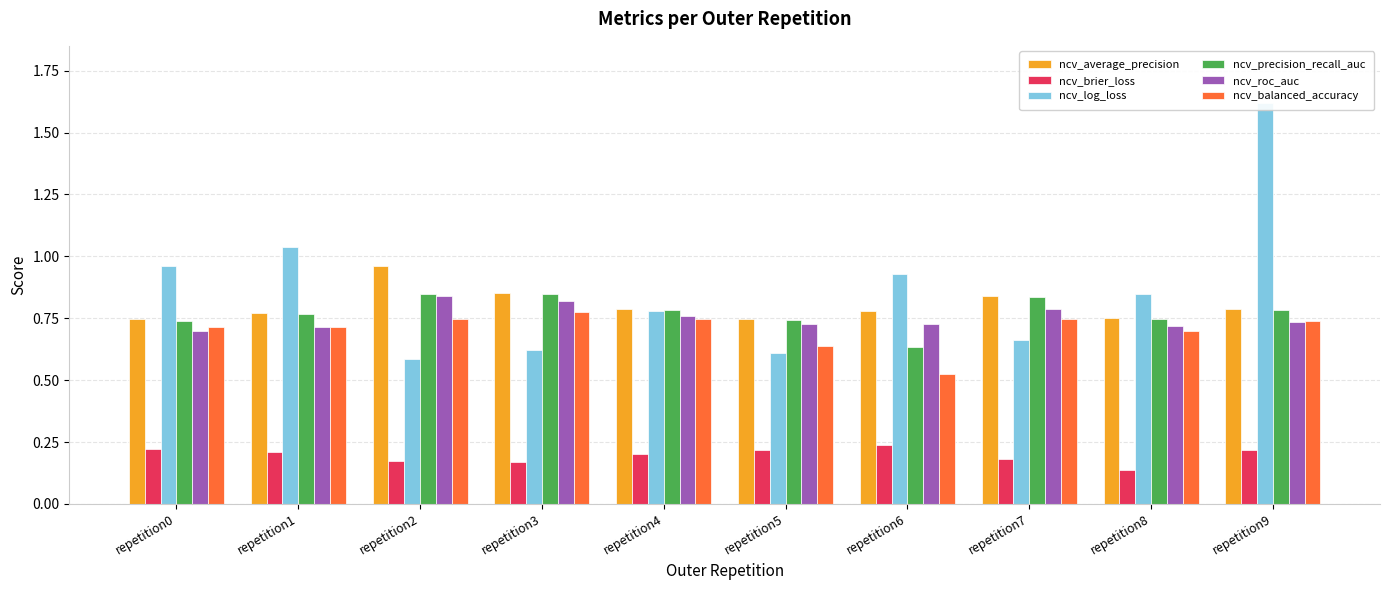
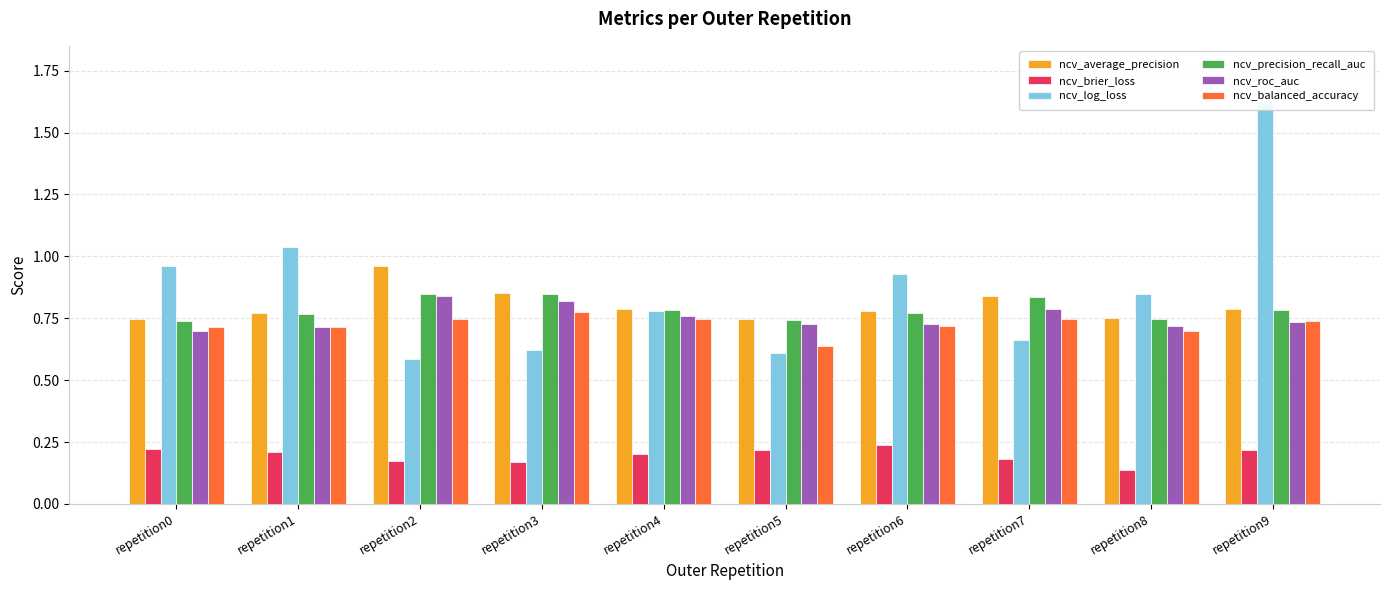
ncv_precision_recall_auc, repetition6: 0.63 -> 0.77
ncv_balanced_accuracy, repetition6: 0.52 -> 0.72
